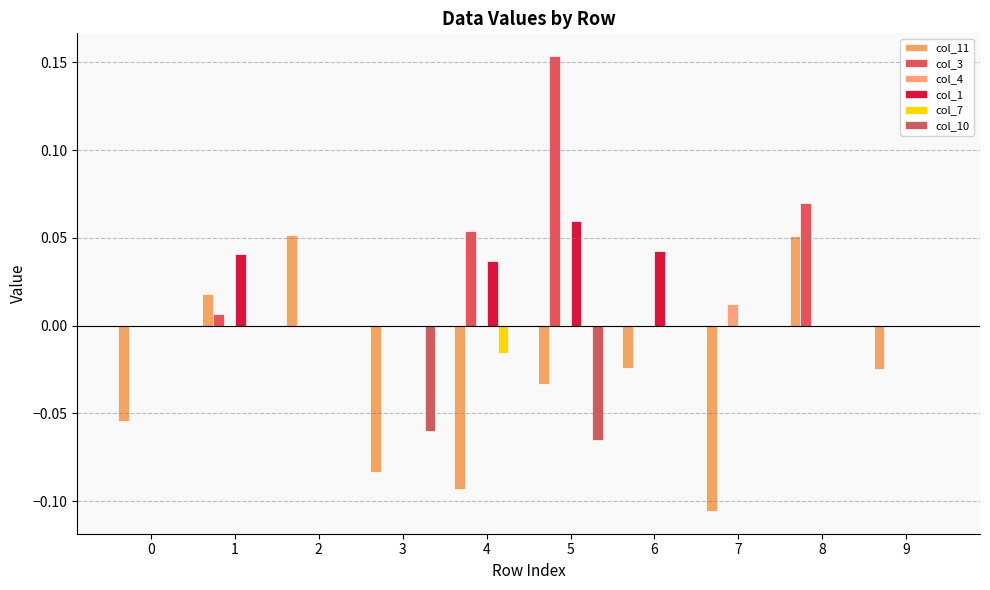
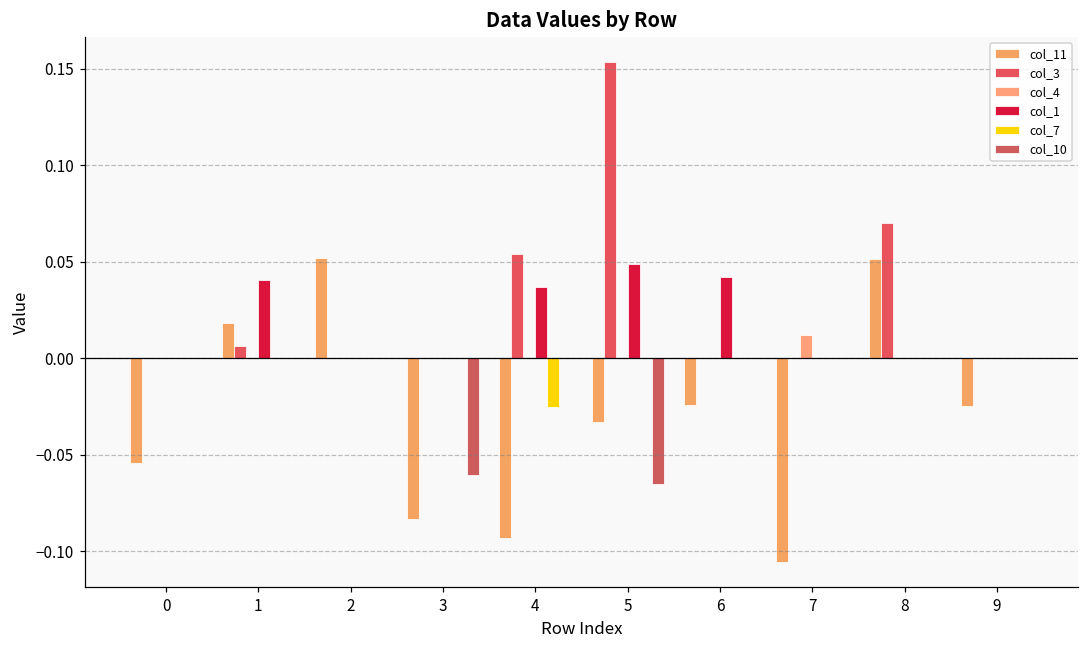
col_7, 4: -0.015 -> -0.025
col_1, 5: 0.059 -> 0.049
